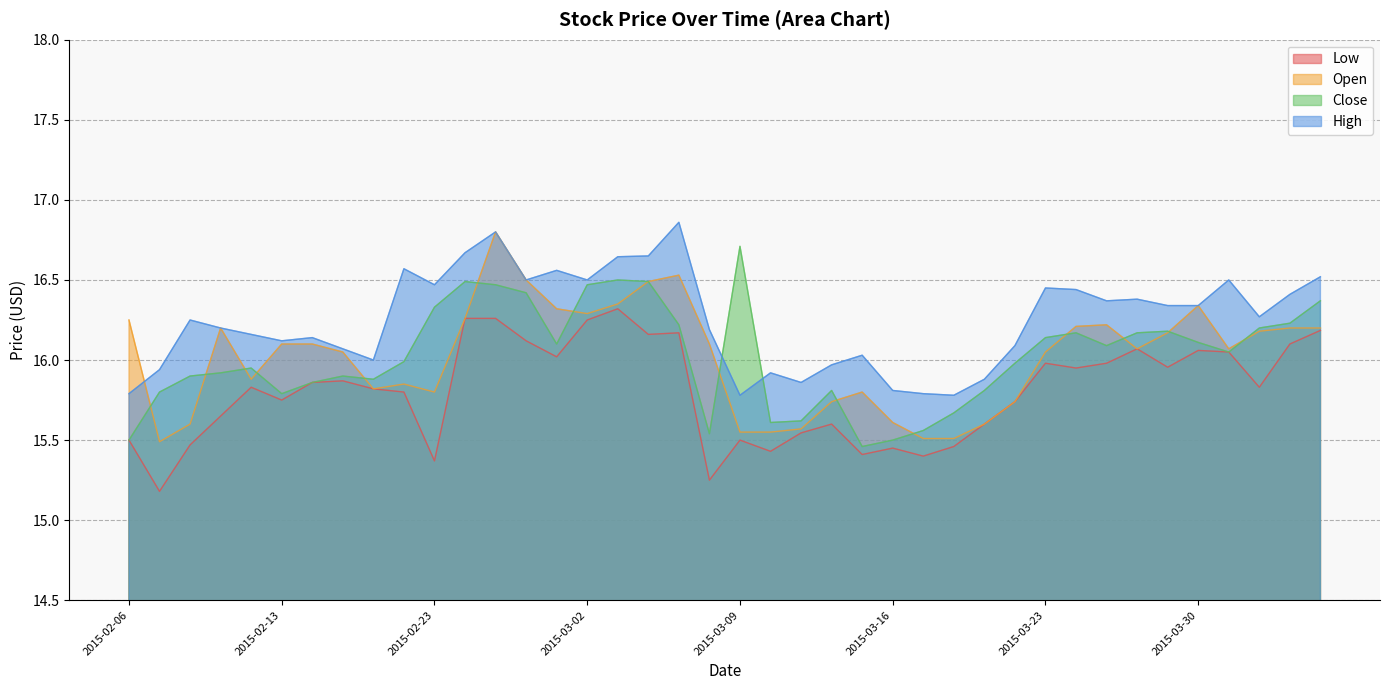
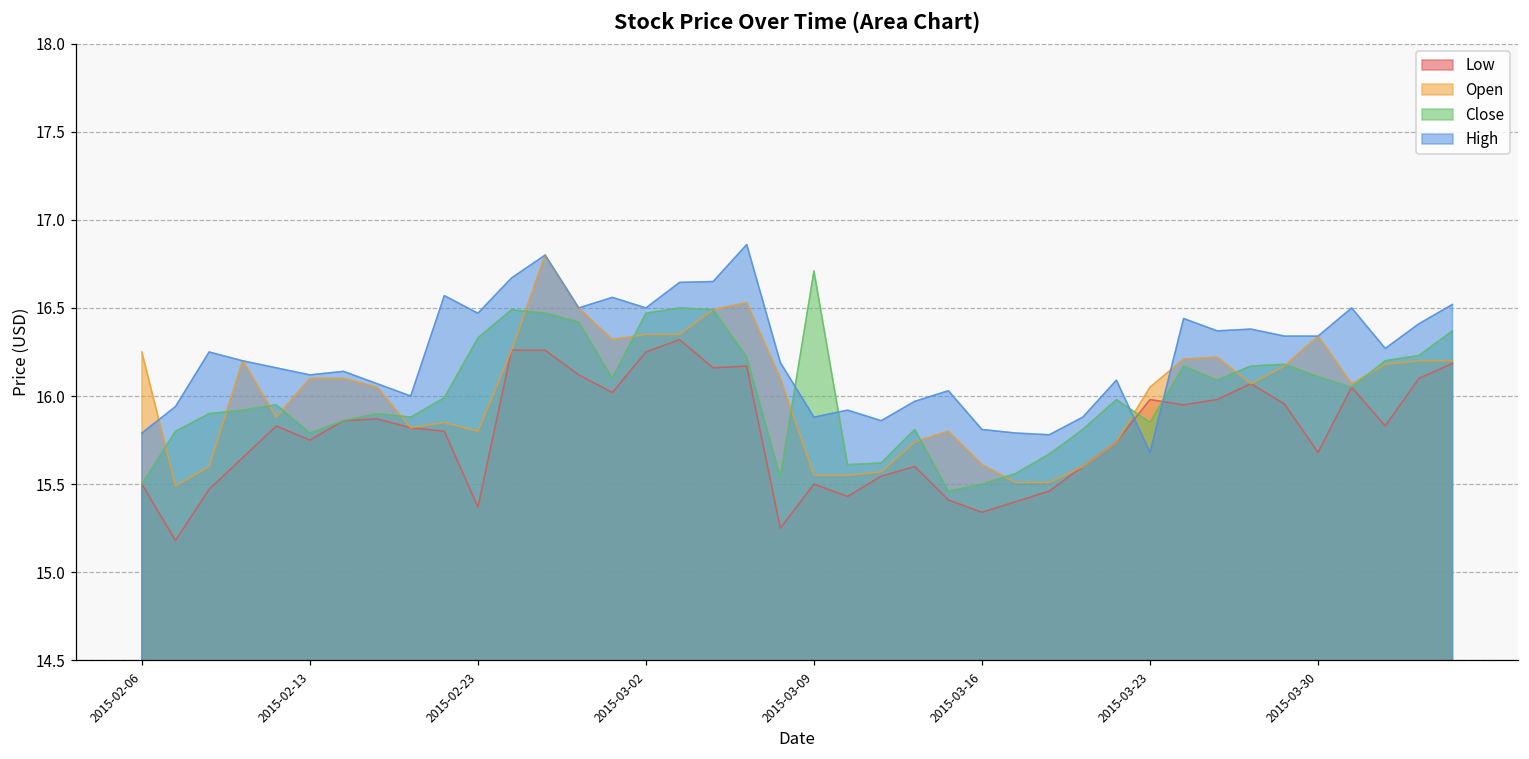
Open, 2015-03-02: 16.29 -> 16.35
High, 2015-03-09: 15.78 -> 15.88
Low, 2015-03-16: 15.45 -> 15.34
Close, 2015-03-23: 16.14 -> 15.85
High, 2015-03-23: 16.45 -> 15.68
Low, 2015-03-30: 16.06 -> 15.68
